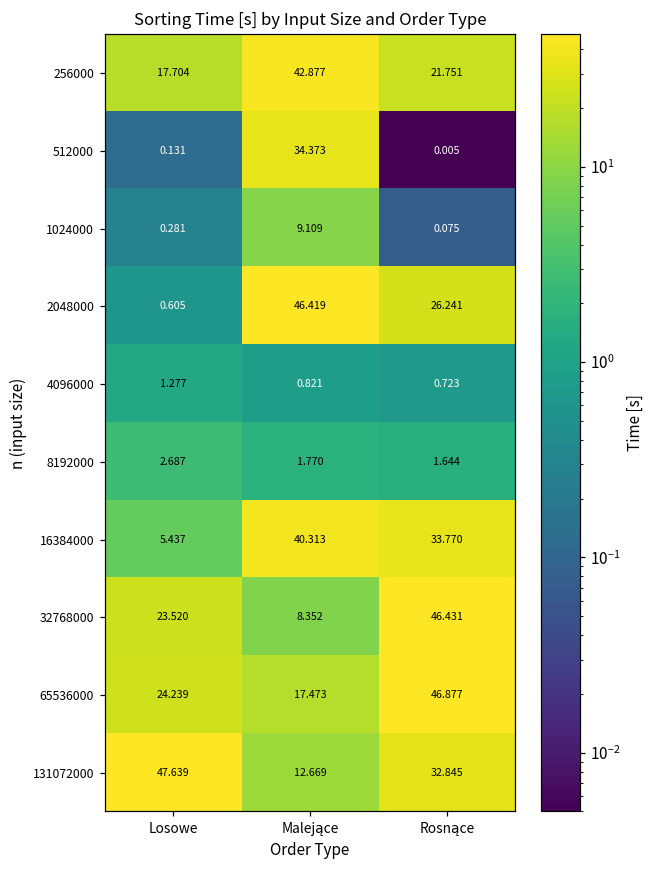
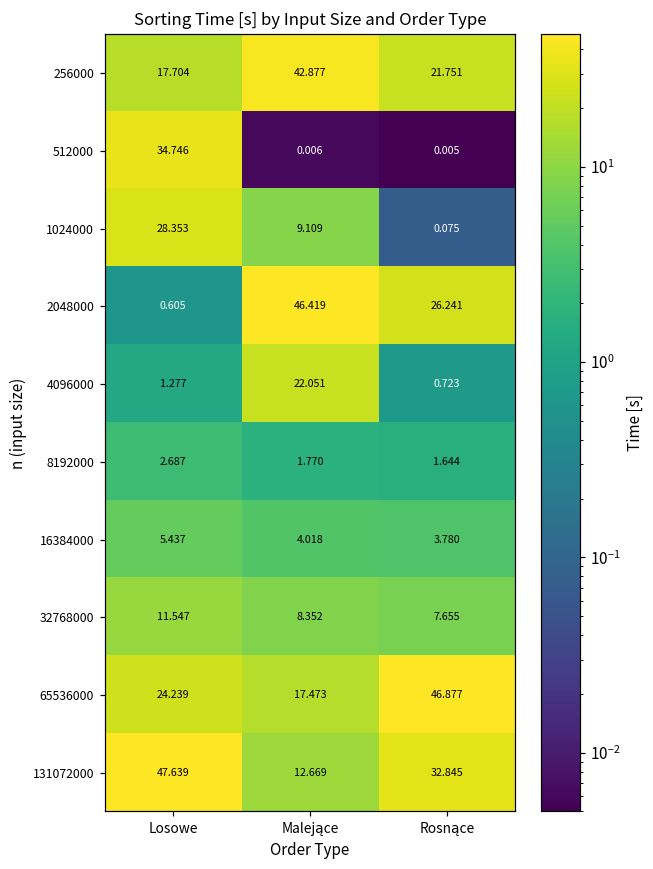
512000, Losowe: 0.131 -> 34.746
512000, Malejące: 34.373 -> 0.006
1024000, Losowe: 0.281 -> 28.353
4096000, Malejące: 0.821 -> 22.051
16384000, Malejące: 40.313 -> 4.018
16384000, Rosnące: 33.770 -> 3.780
32768000, Losowe: 23.520 -> 11.547
32768000, Rosnące: 46.431 -> 7.655
